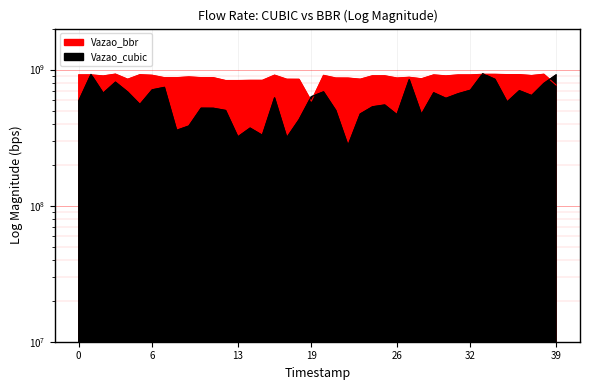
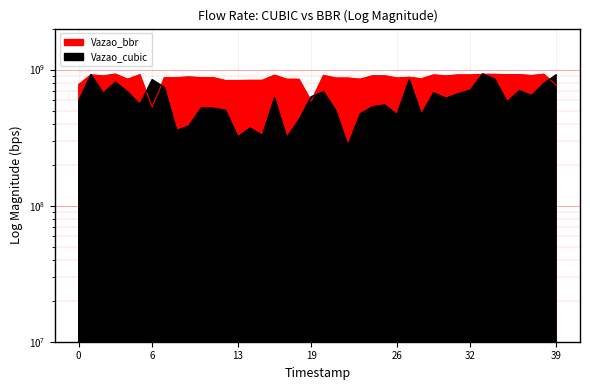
Vazao_bbr, 0: 900000000 -> 800000000
Vazao_bbr, 6: 900000000 -> 530000000
Vazao_cubic, 6: 700000000 -> 800000000
